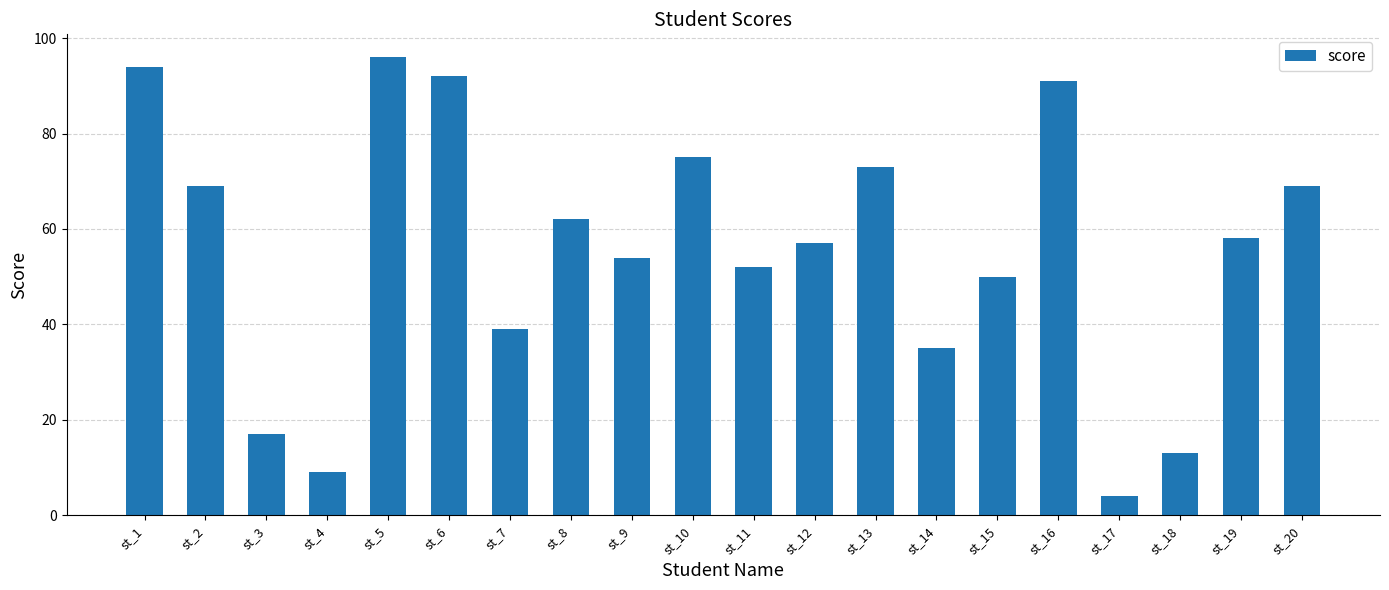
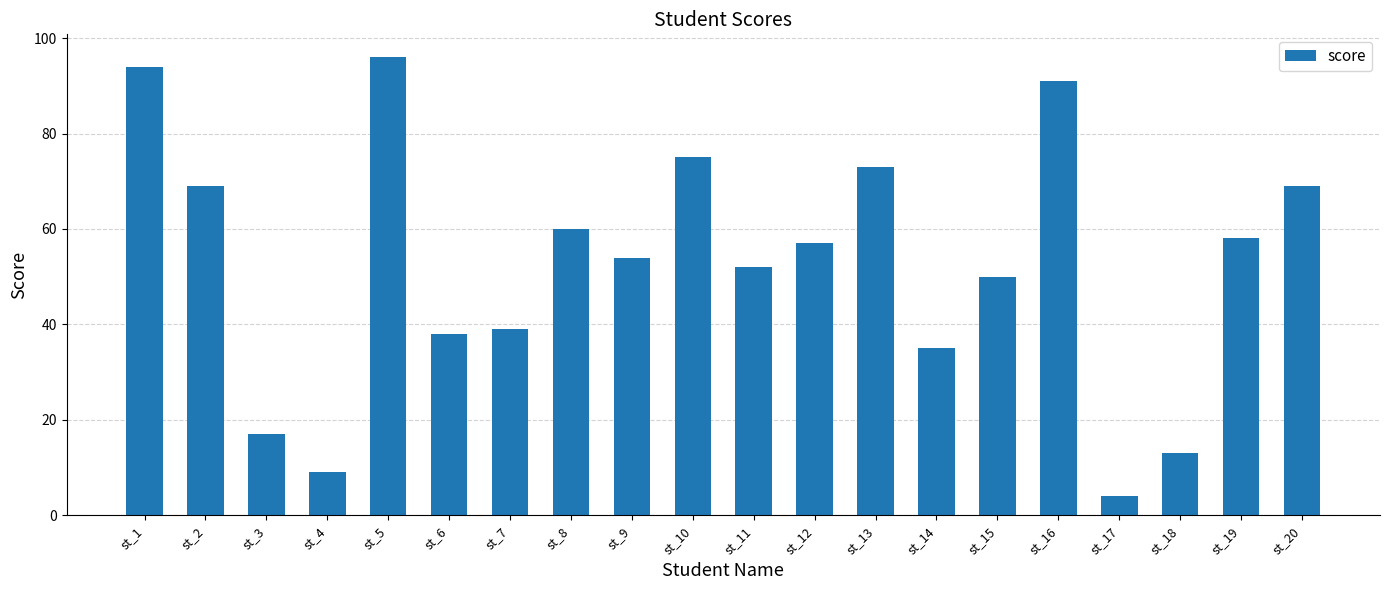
st_6: 92 -> 38
st_8: 62 -> 60
